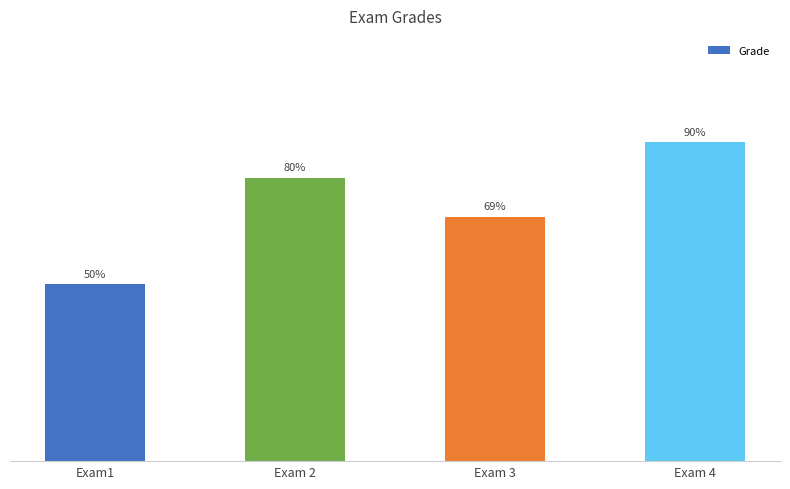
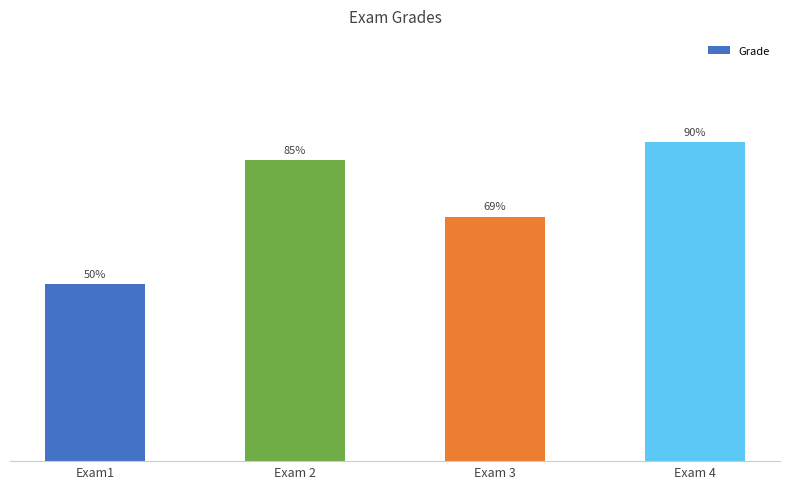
Exam 2: 80% -> 85%
